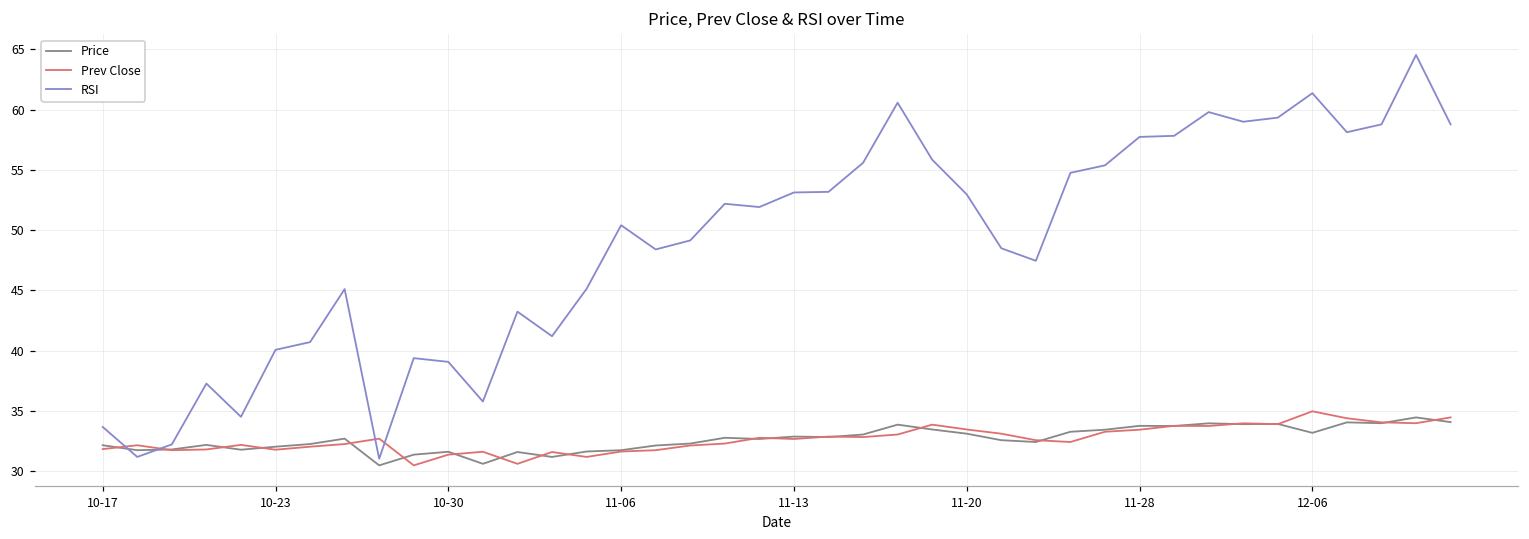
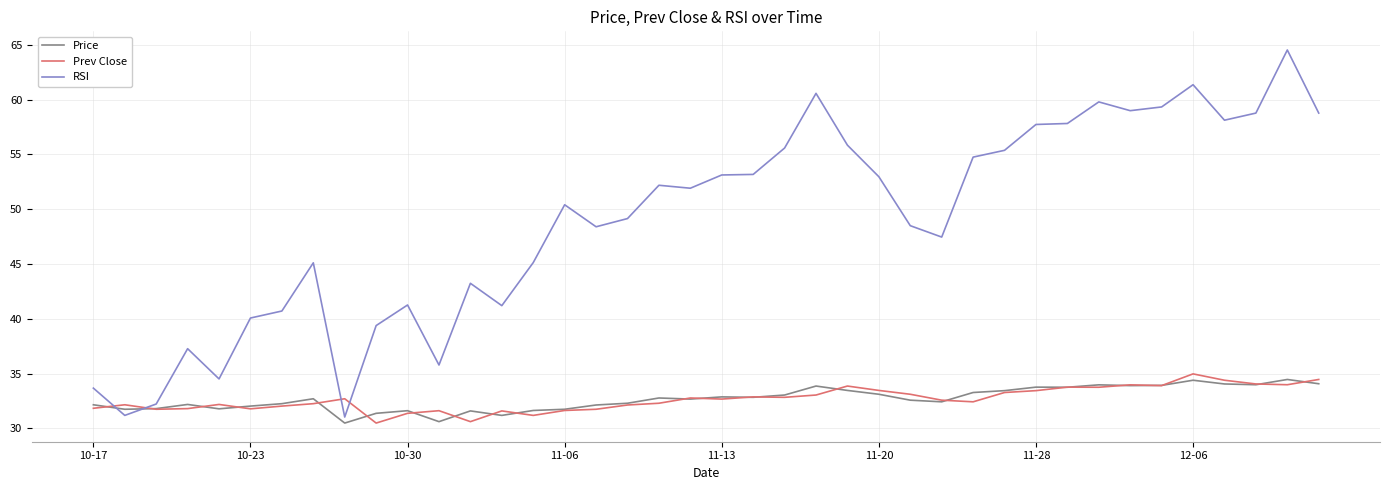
RSI, 10-30: 39.1 -> 41.3
Price, 12-06: 33.2 -> 34.4
